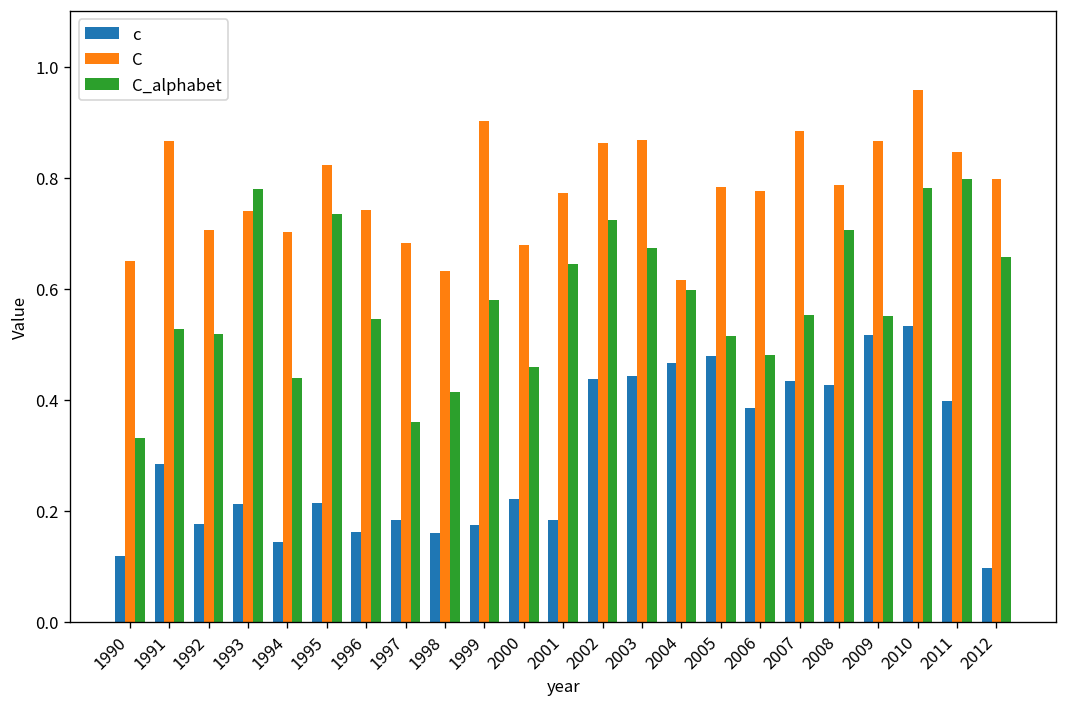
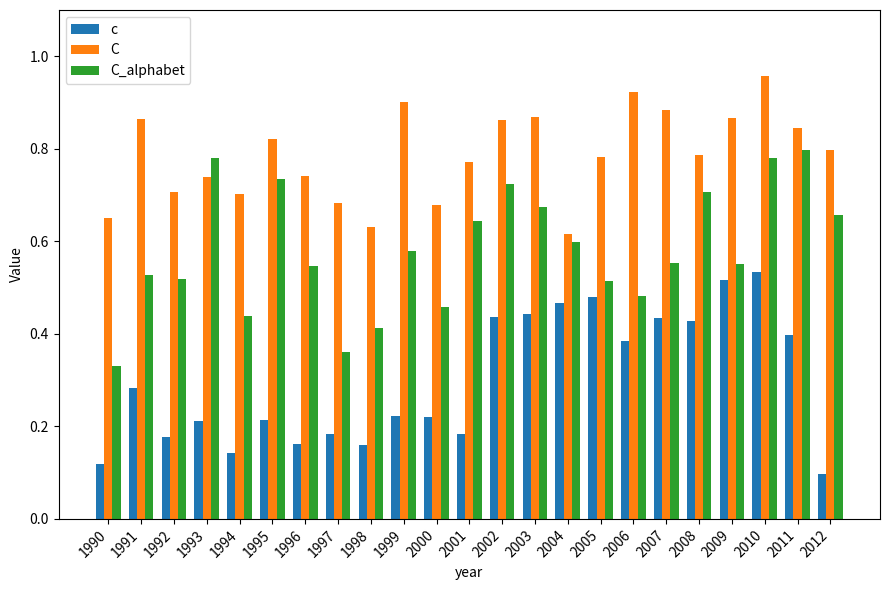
c, 1999: 0.17 -> 0.22
C, 2006: 0.78 -> 0.92
